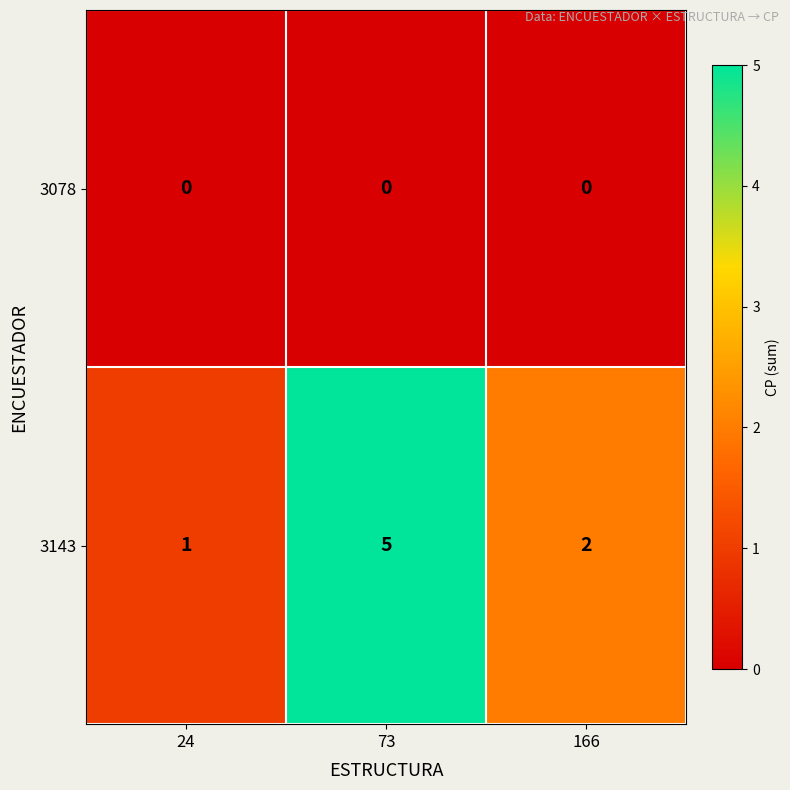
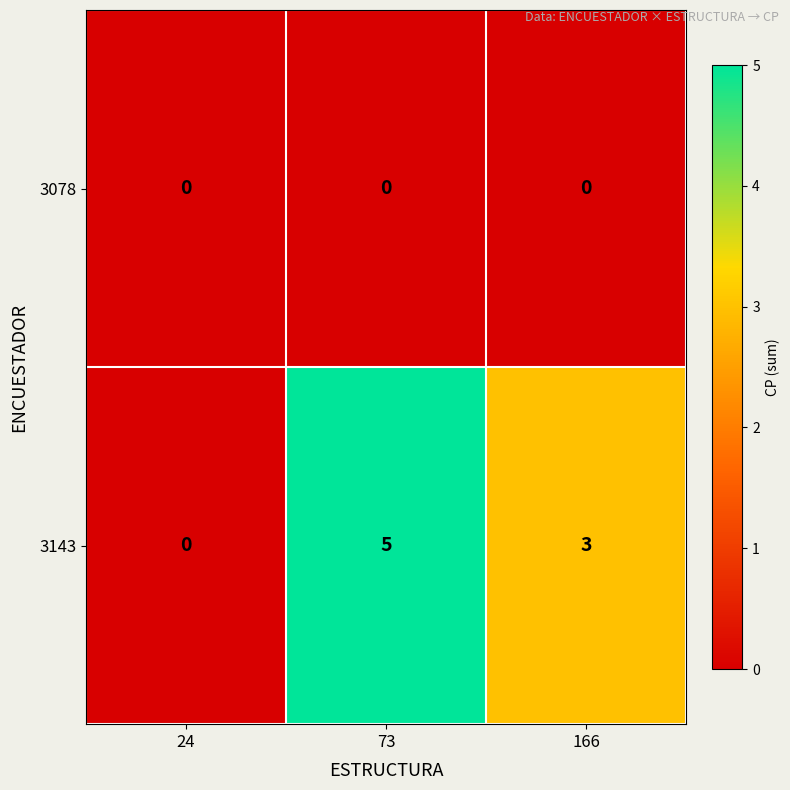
3143, 24: 1 -> 0
3143, 166: 2 -> 3
